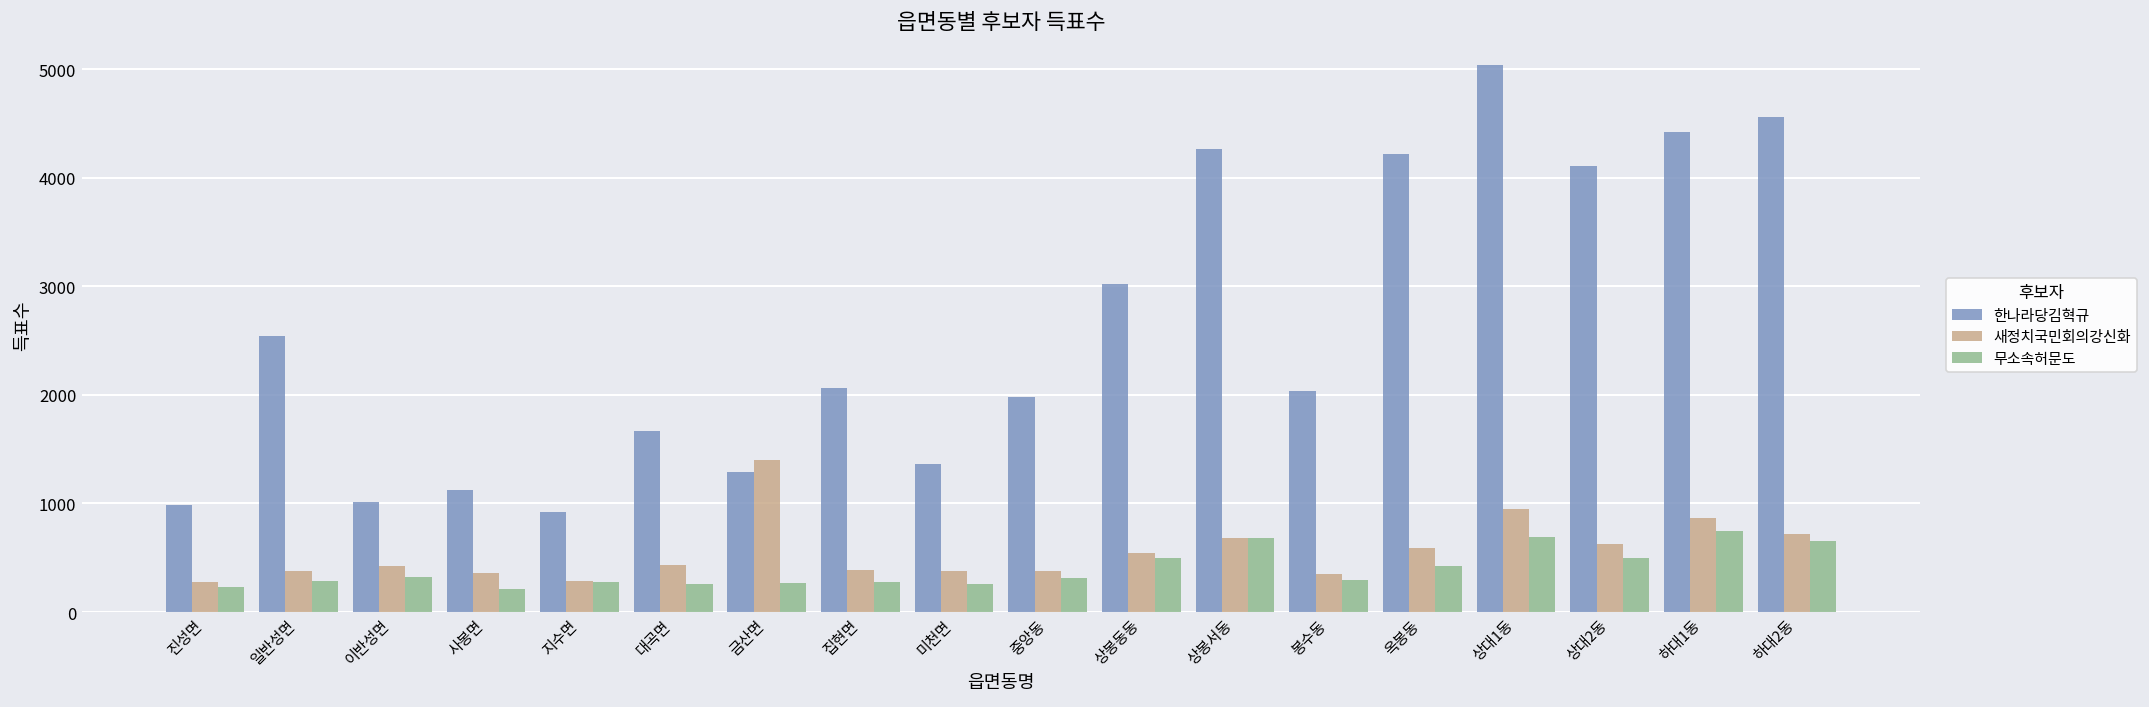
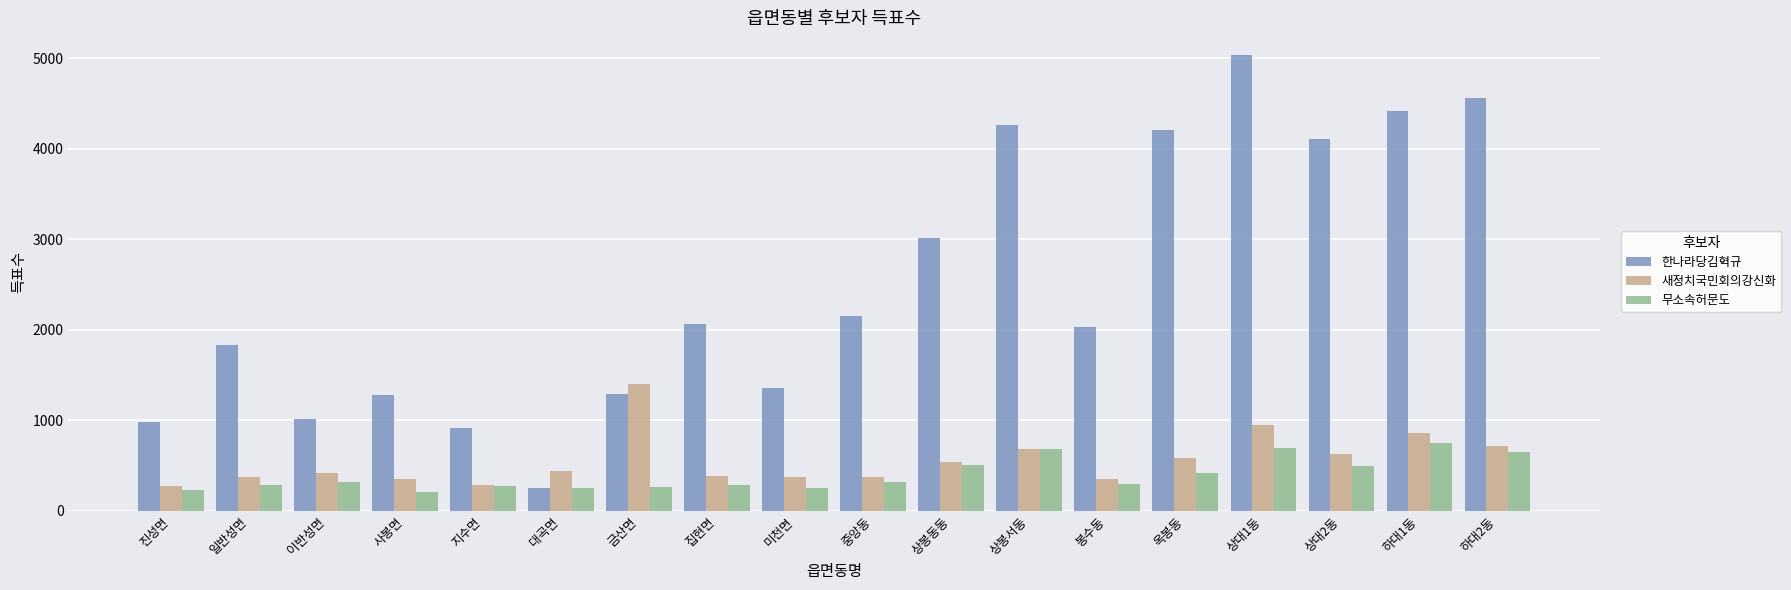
한나라당김혁규, 일반성면: 2500 -> 1800
한나라당김혁규, 사봉면: 1100 -> 1300
한나라당김혁규, 대곡면: 1700 -> 300
한나라당김혁규, 중앙동: 2000 -> 2200
